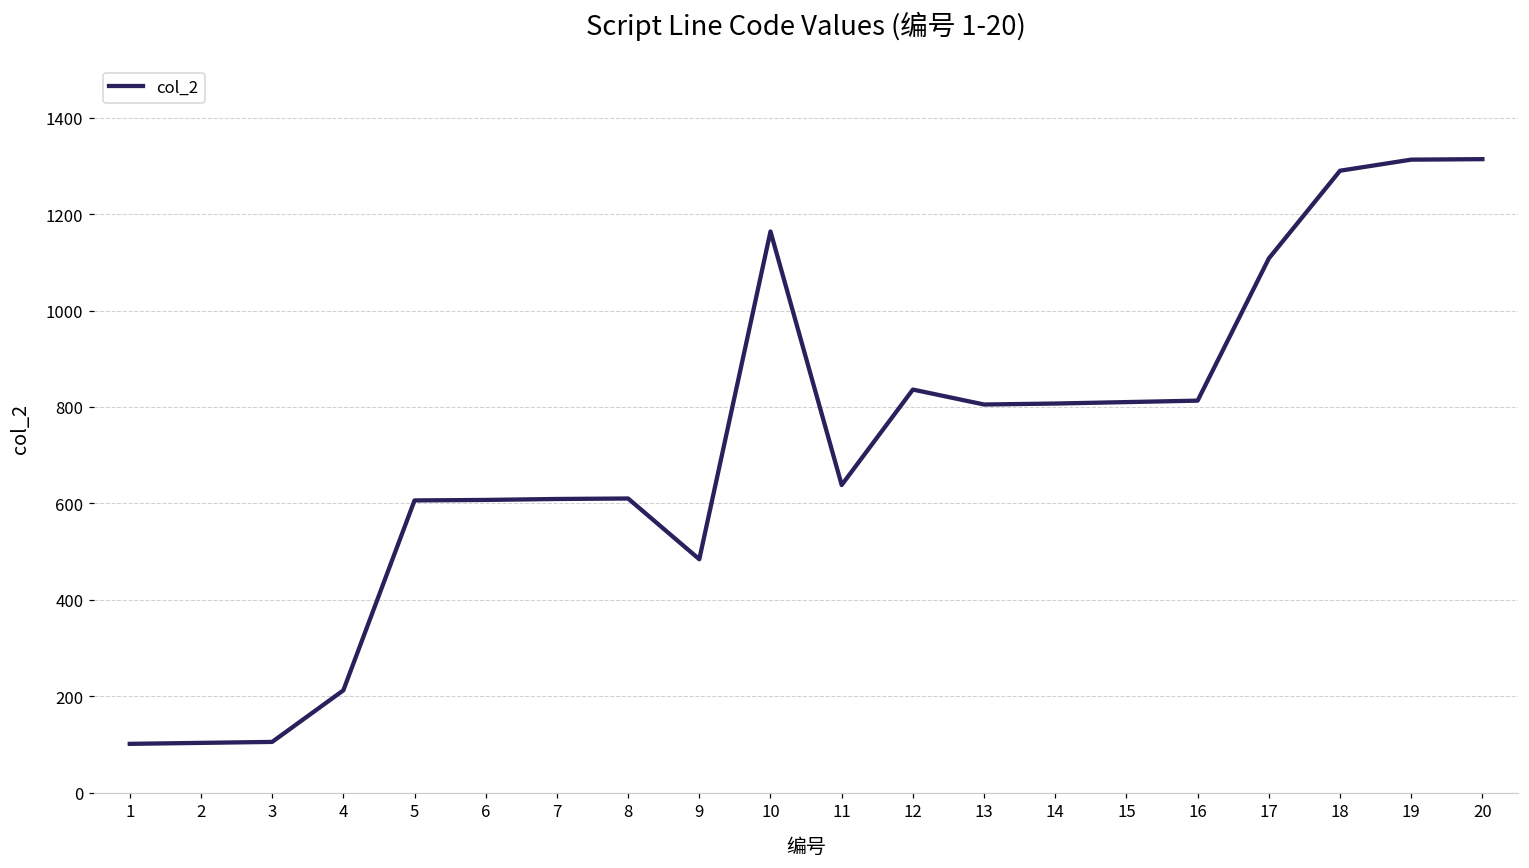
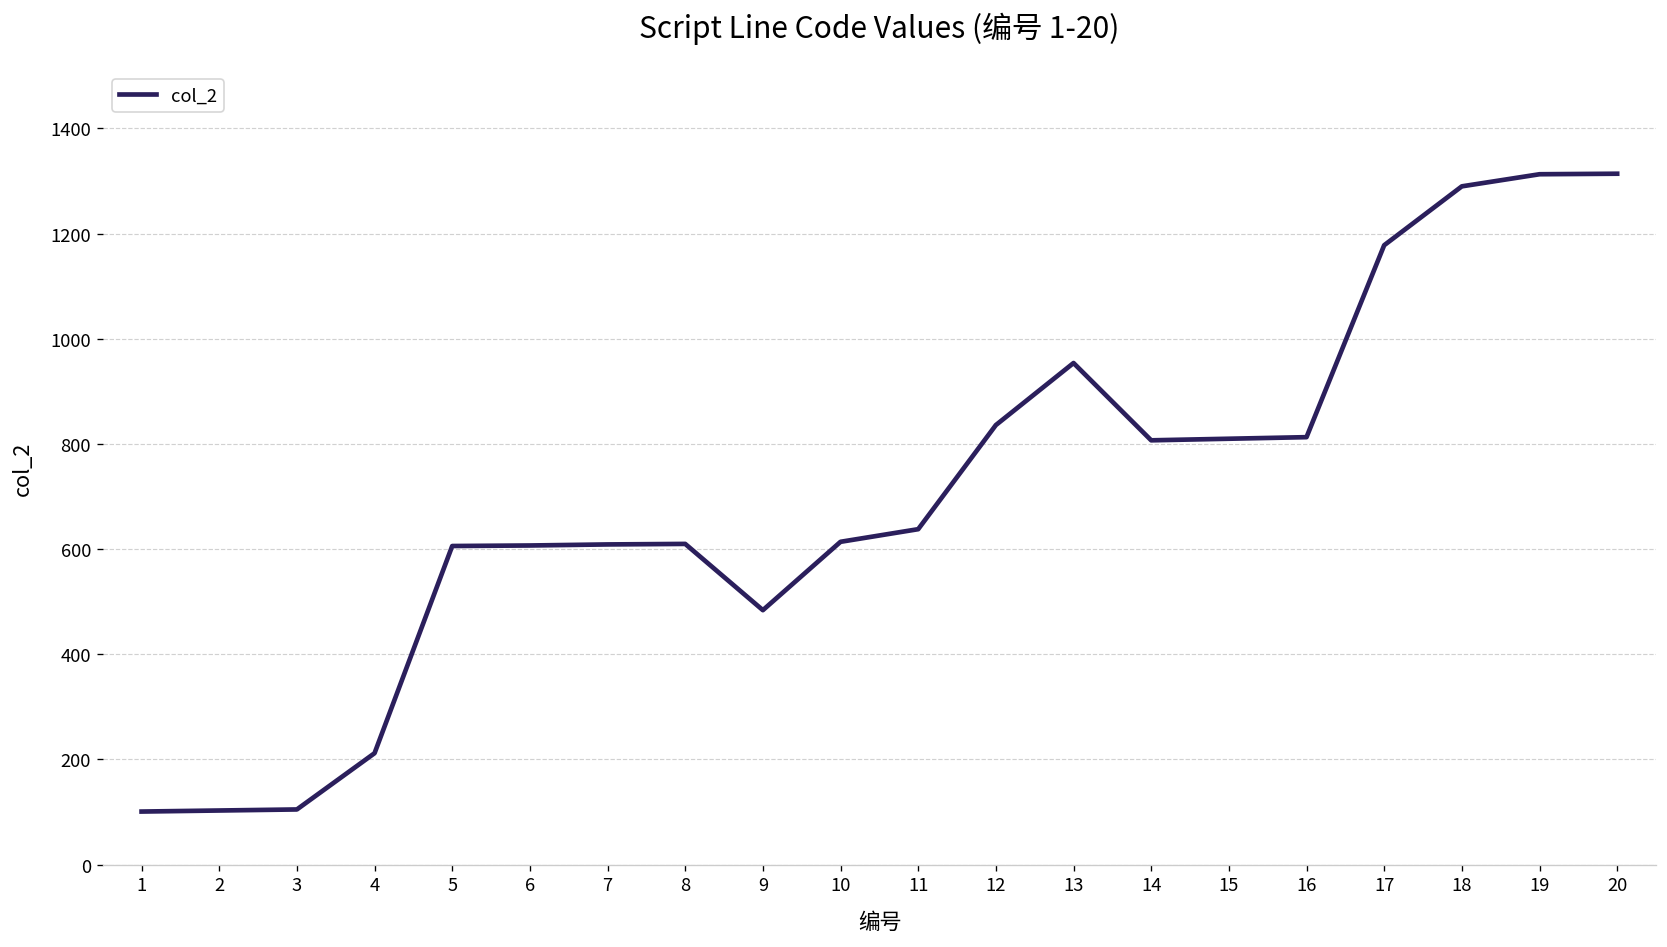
10: 1160 -> 610
13: 810 -> 950
17: 1110 -> 1180
